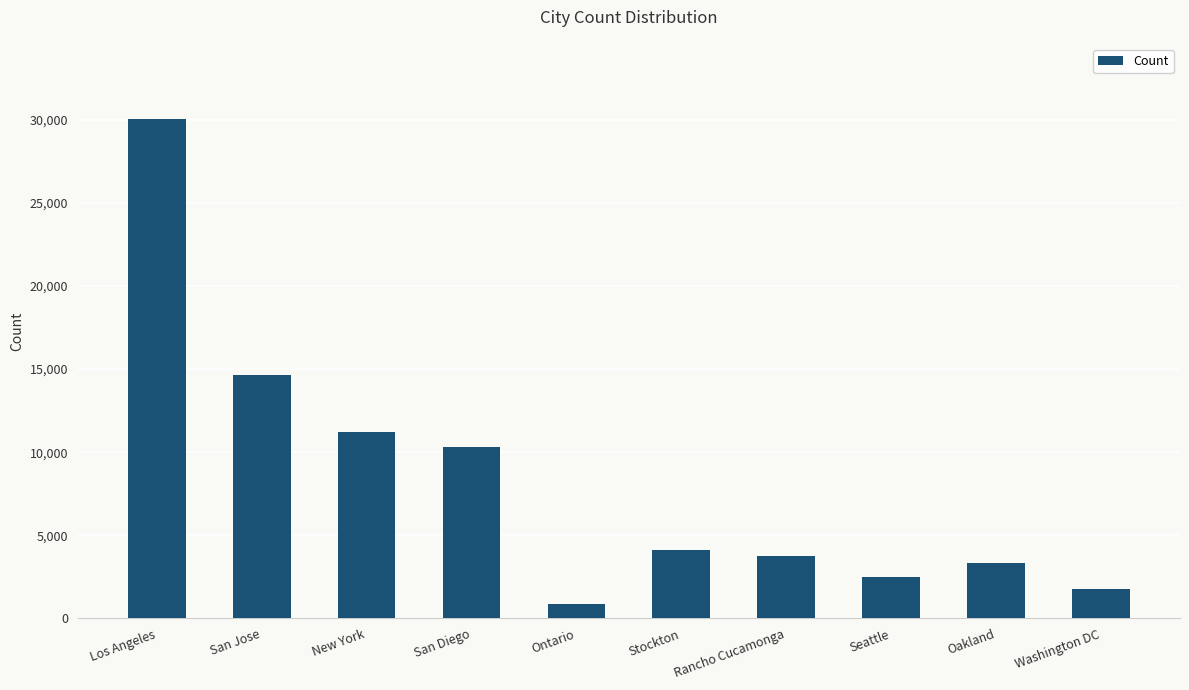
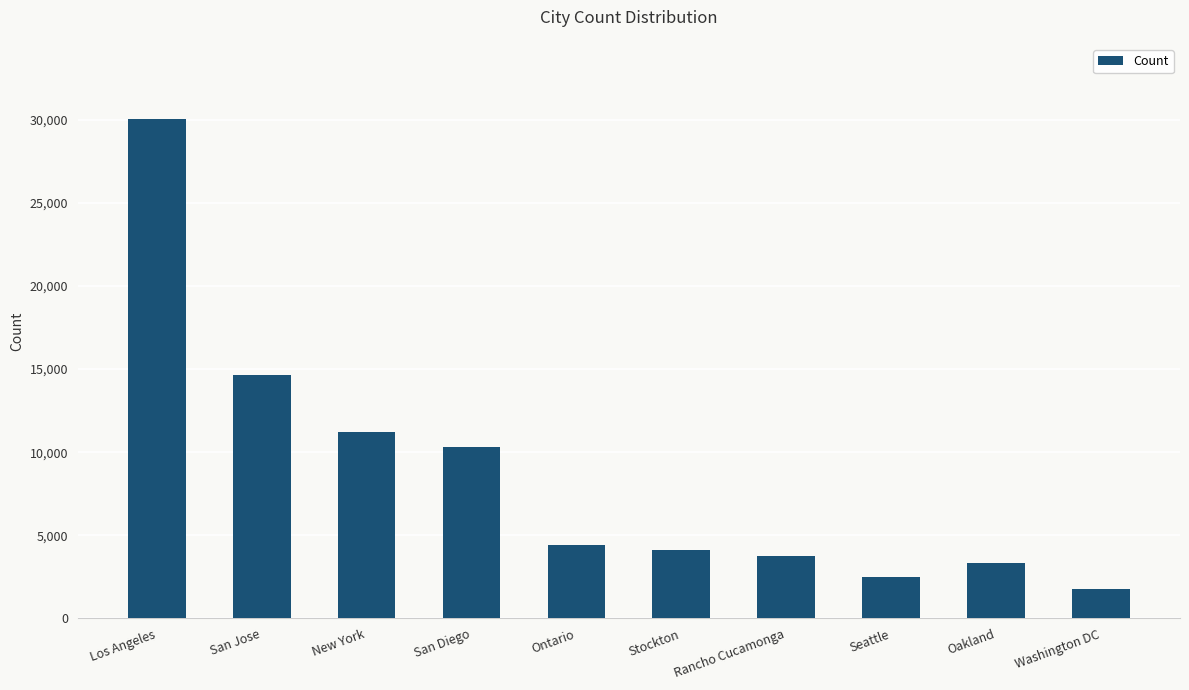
Ontario: 900 -> 4,400
